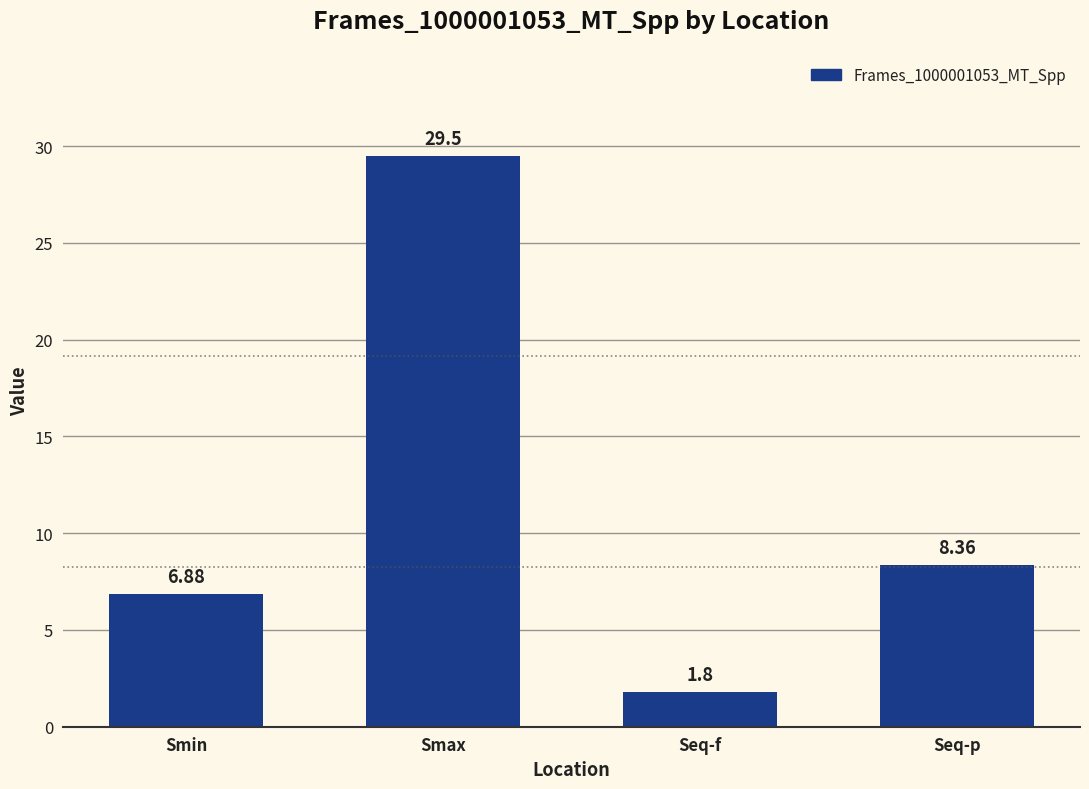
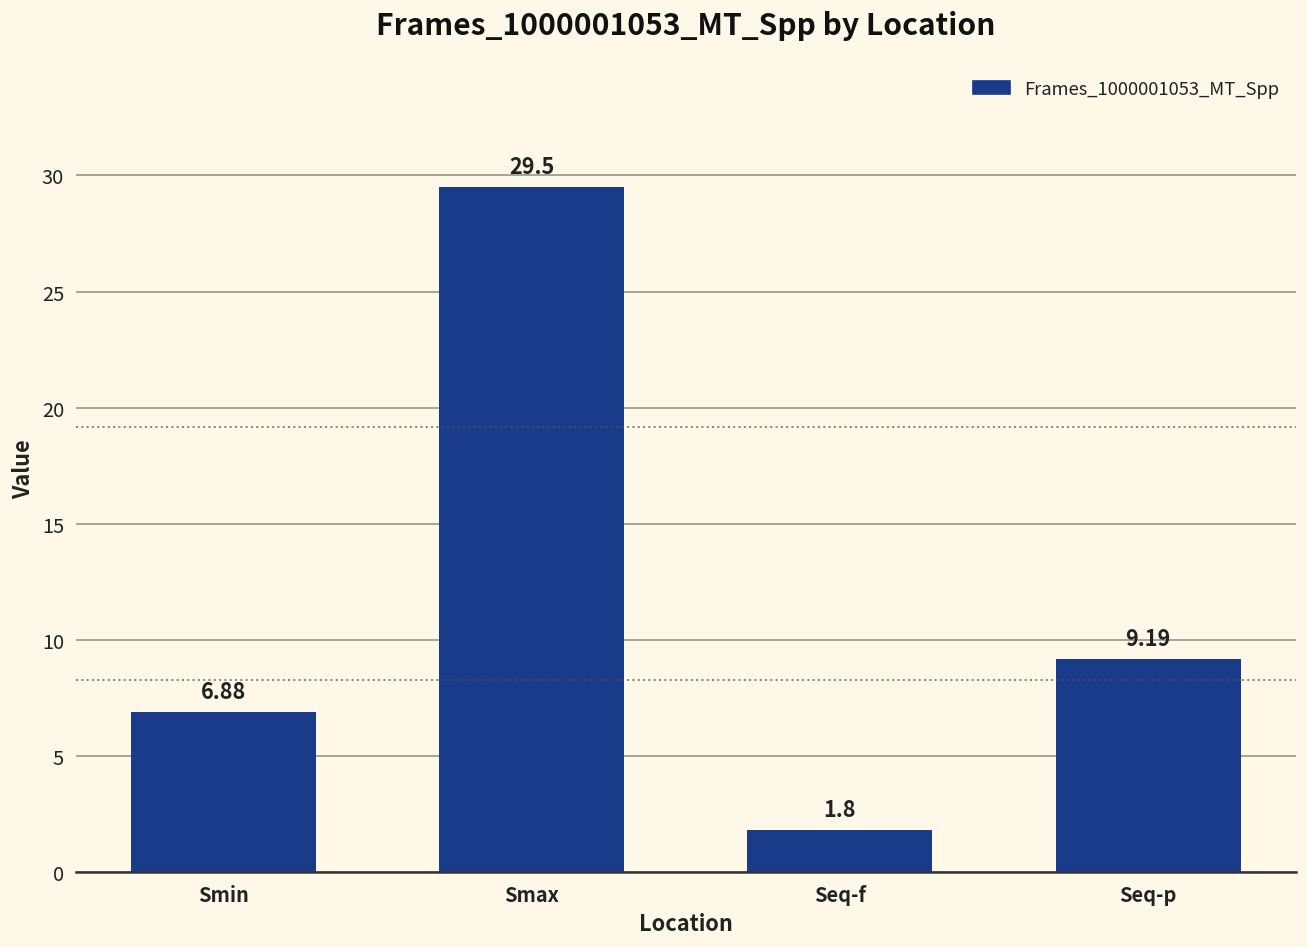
Seq-p: 8.36 -> 9.19
